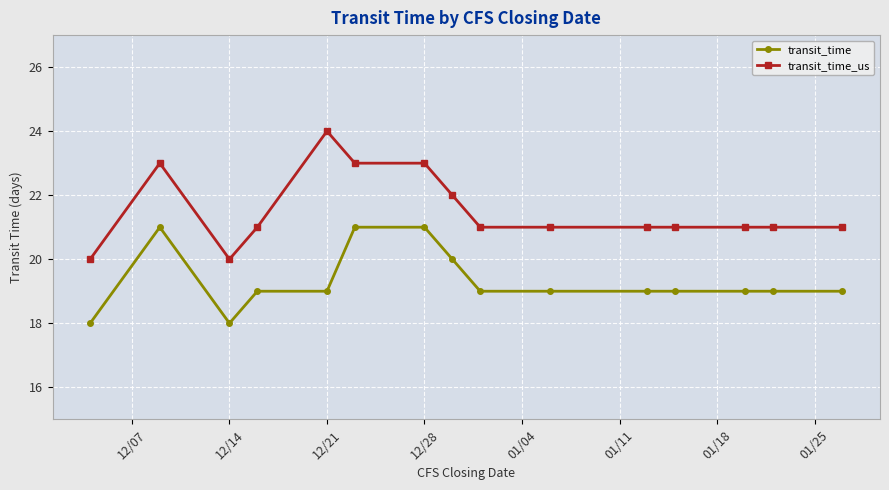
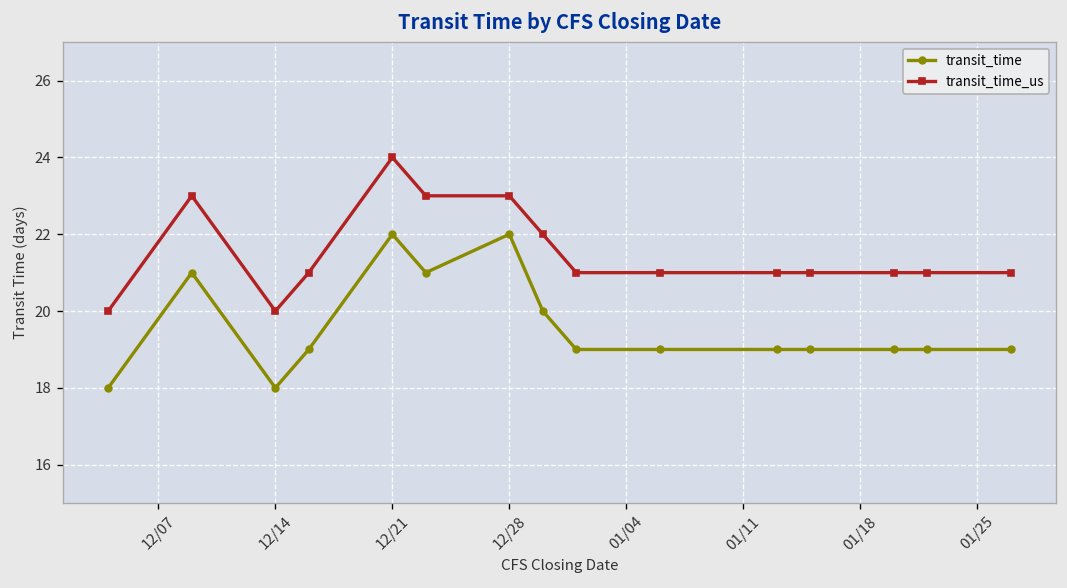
transit_time, 12/21: 19 -> 22
transit_time, 12/28: 21 -> 22
